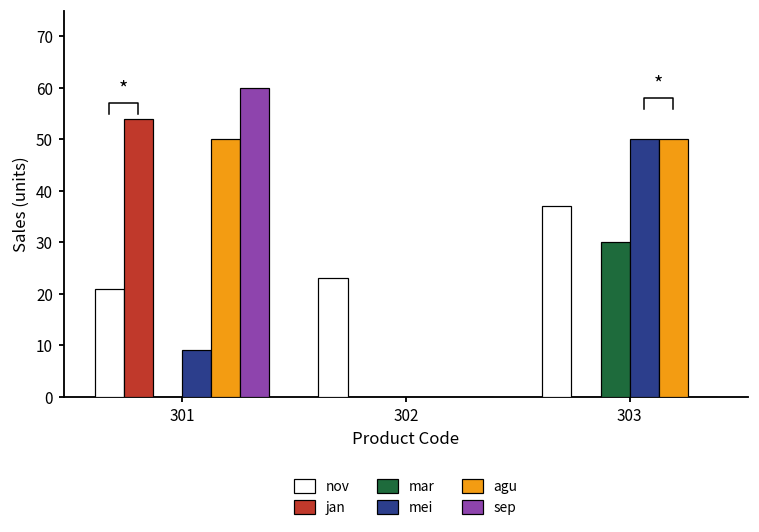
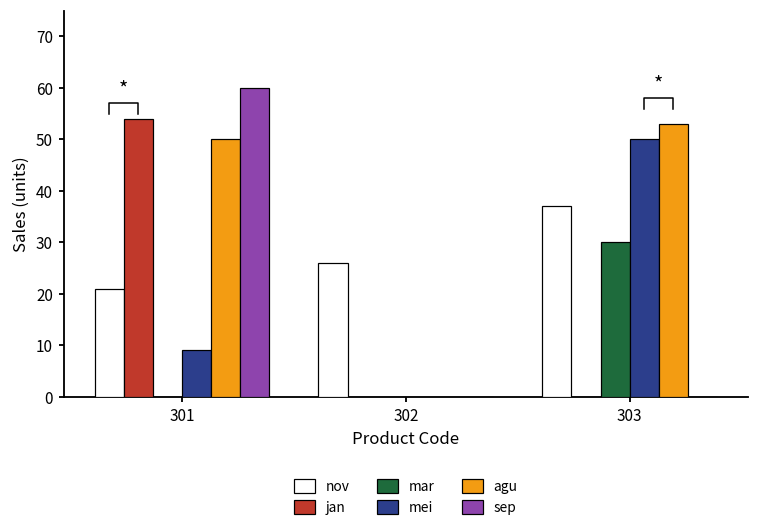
nov, 302: 23 -> 26
agu, 303: 50 -> 53
